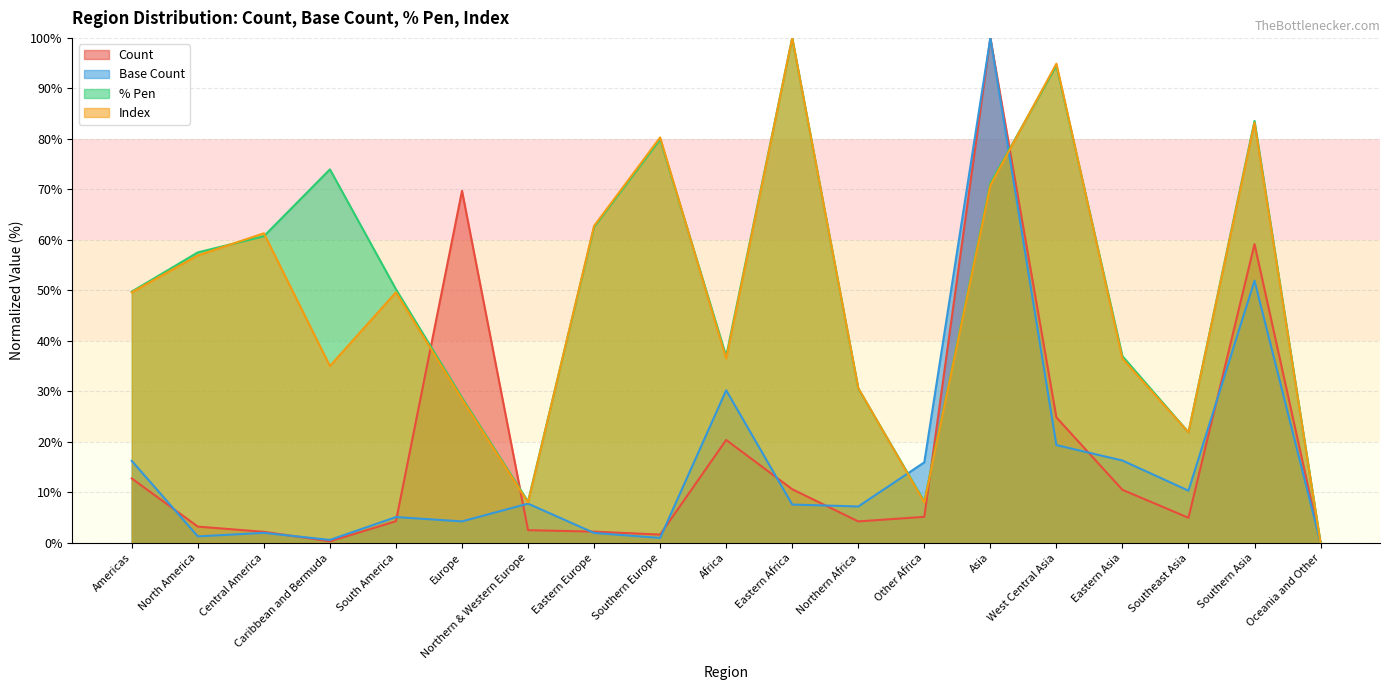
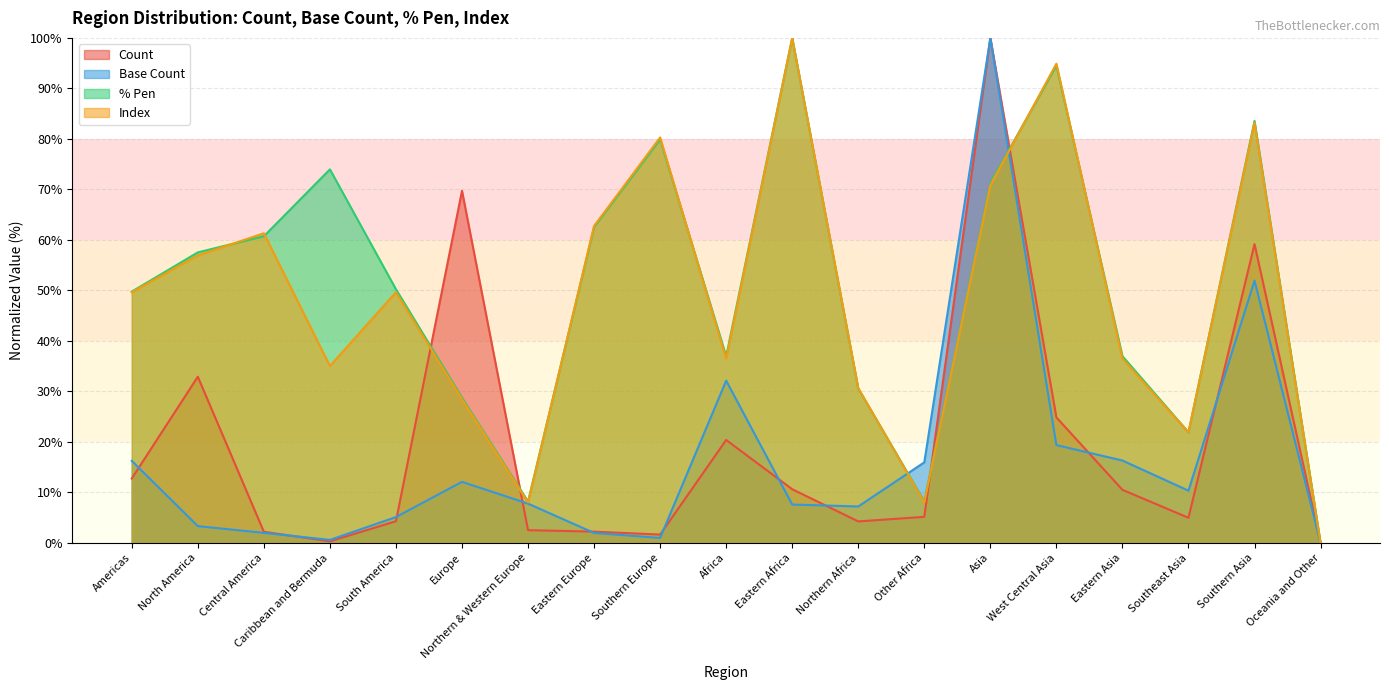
Count, North America: 3% -> 33%
Base Count, North America: 1% -> 3%
Base Count, Europe: 4% -> 12%
Base Count, Africa: 30% -> 32%
